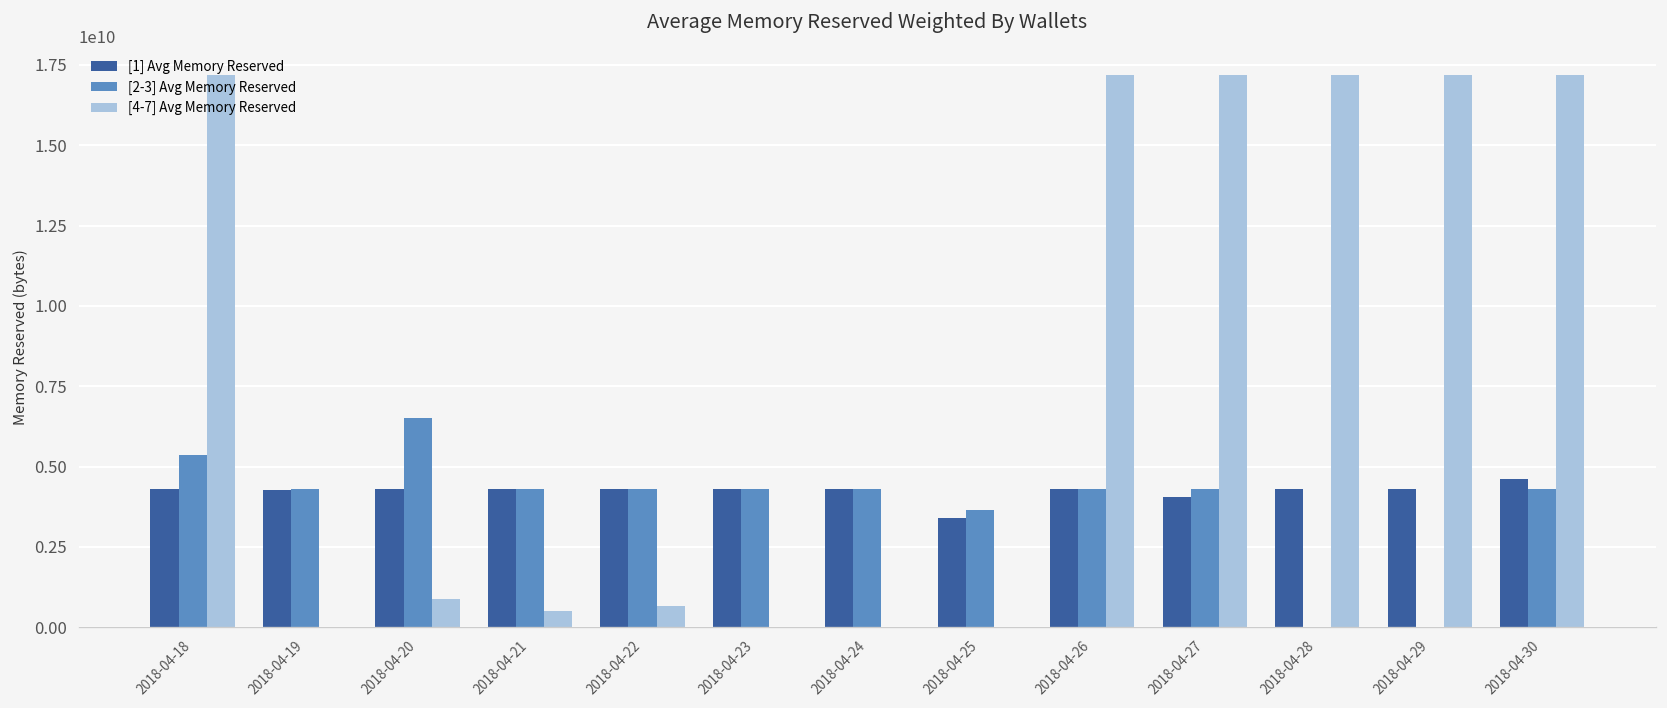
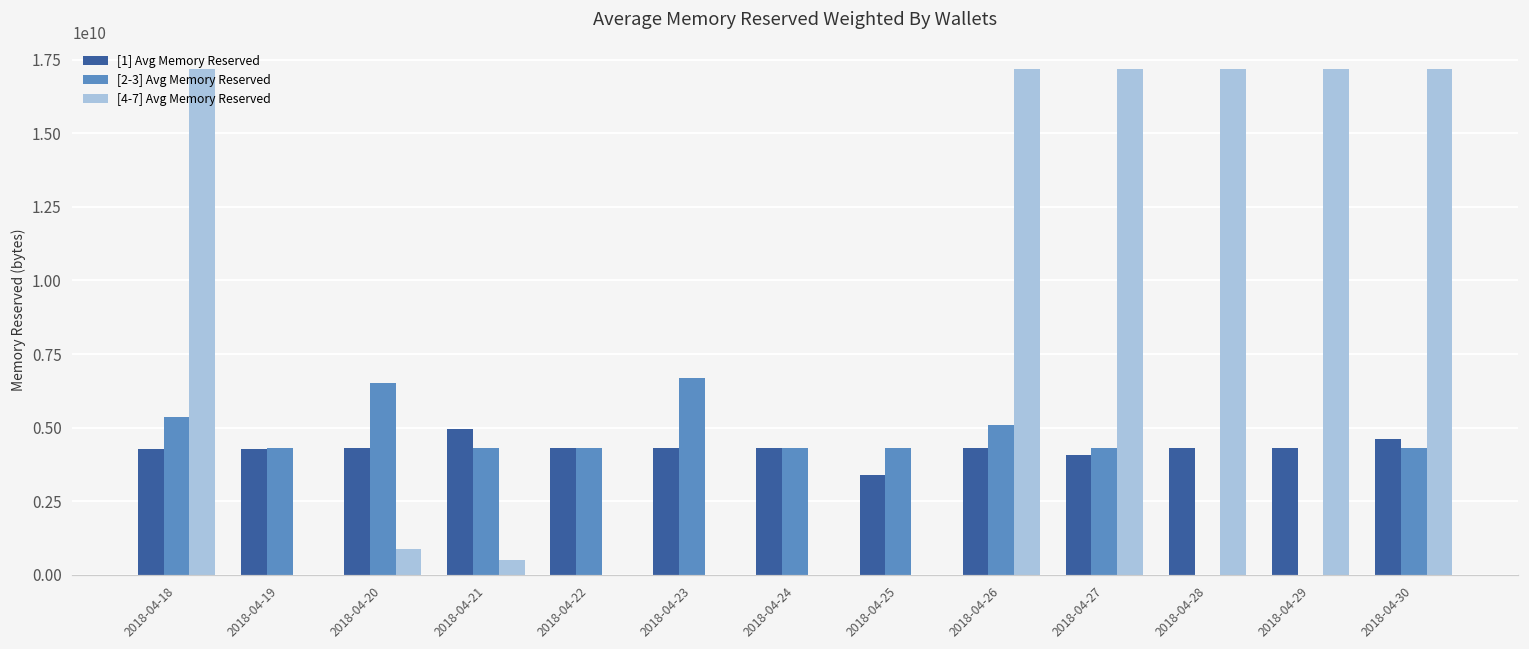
[1] Avg Memory Reserved, 2018-04-21: 4300000000 -> 4900000000
[4-7] Avg Memory Reserved, 2018-04-22: 700000000 -> 0
[2-3] Avg Memory Reserved, 2018-04-23: 4300000000 -> 6700000000
[2-3] Avg Memory Reserved, 2018-04-25: 3700000000 -> 4300000000
[2-3] Avg Memory Reserved, 2018-04-26: 4300000000 -> 5100000000
